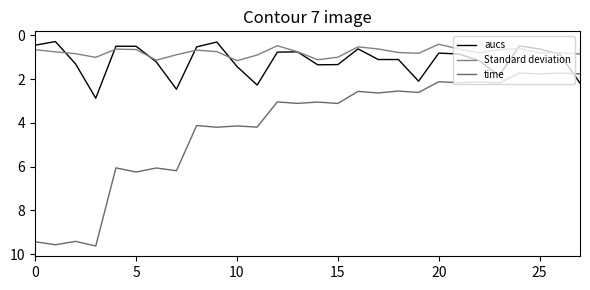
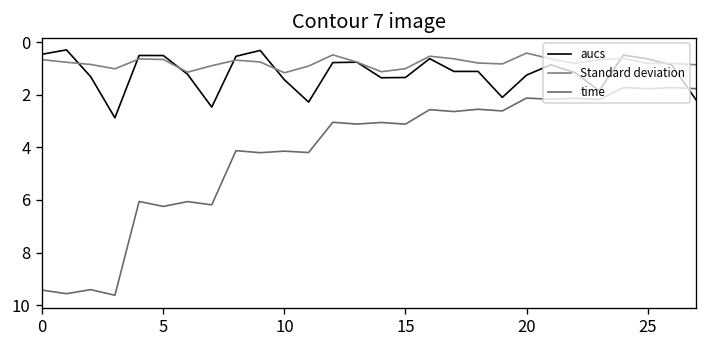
aucs, 20: 0.8 -> 1.2
